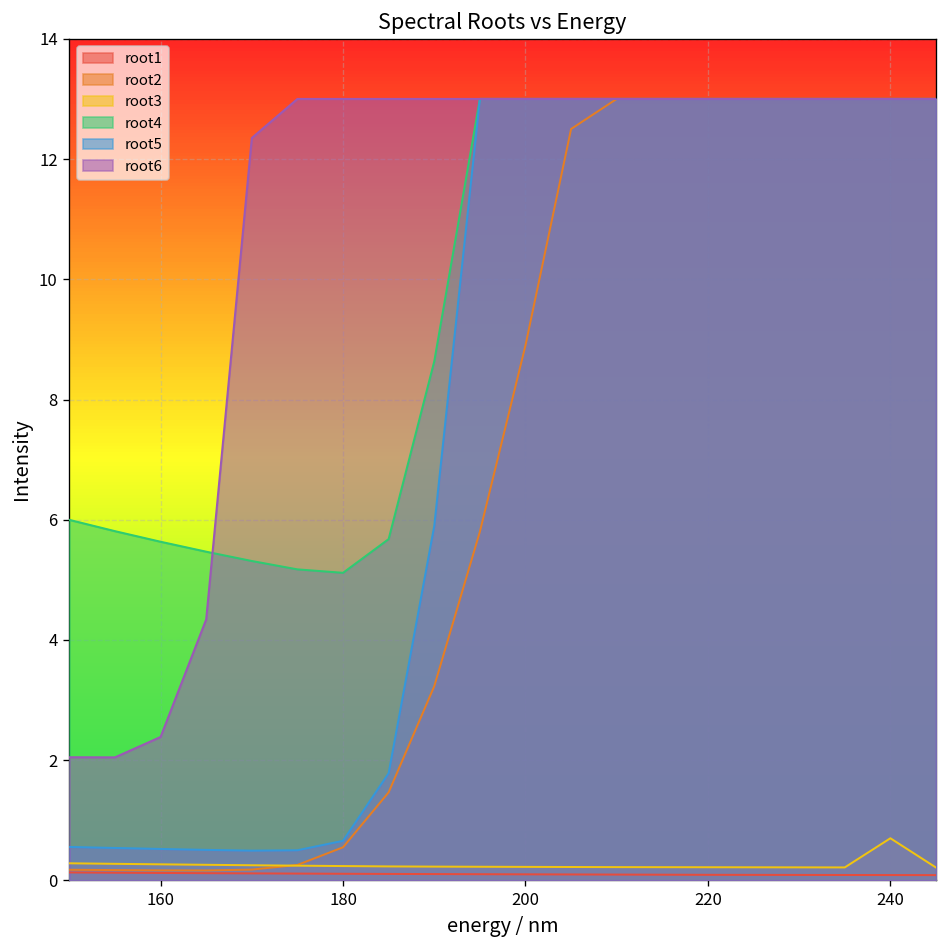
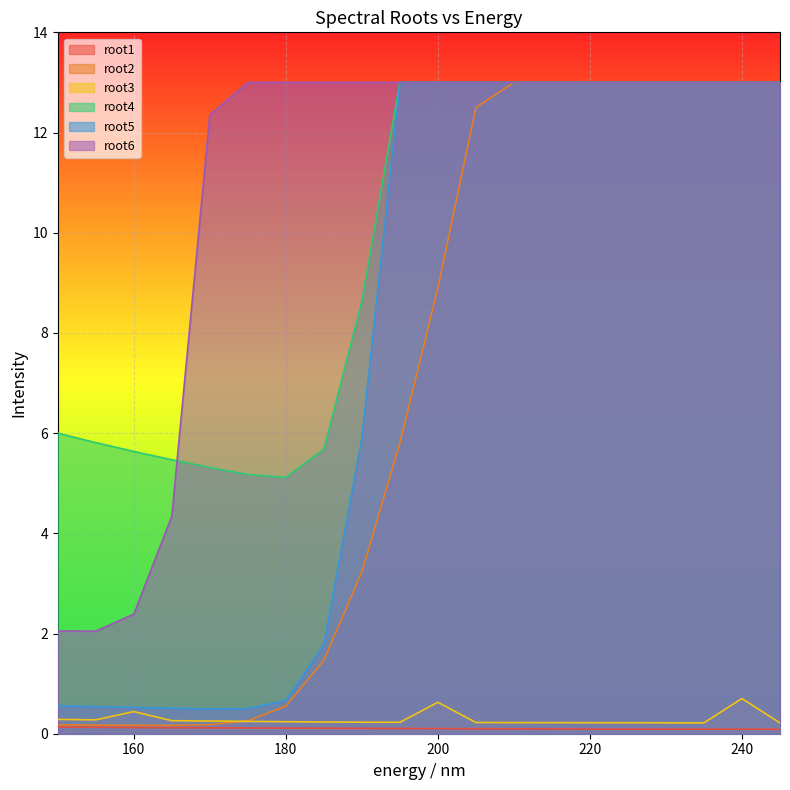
root3, 160: 0.3 -> 0.4
root3, 200: 0.2 -> 0.6
